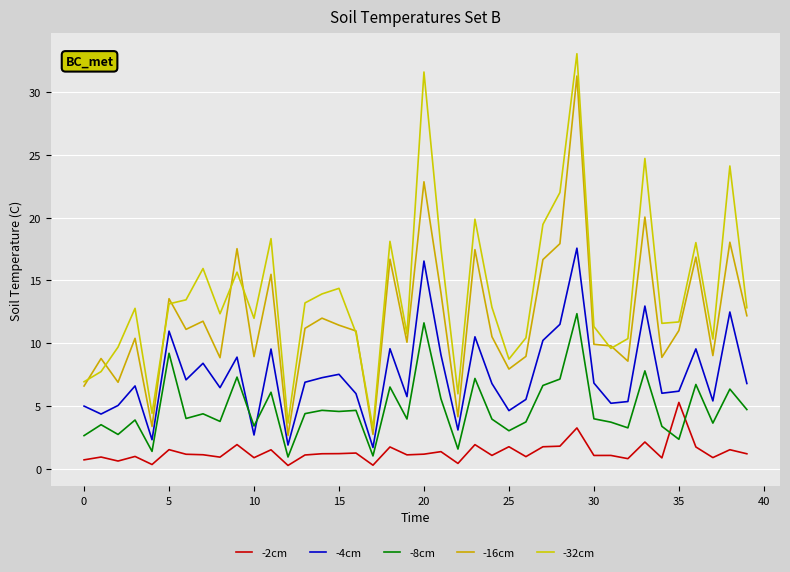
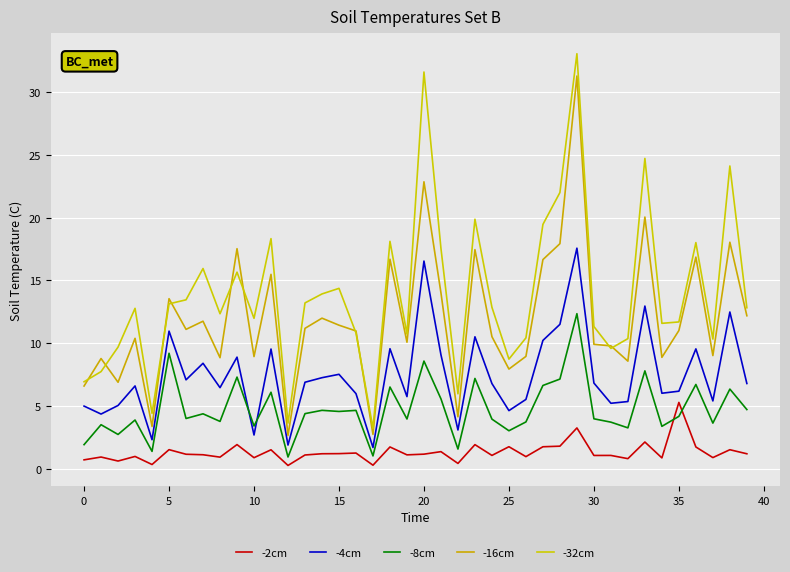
-8cm, 0: 2.6 -> 1.9
-8cm, 20: 11.6 -> 8.6
-8cm, 35: 2.3 -> 4.2
